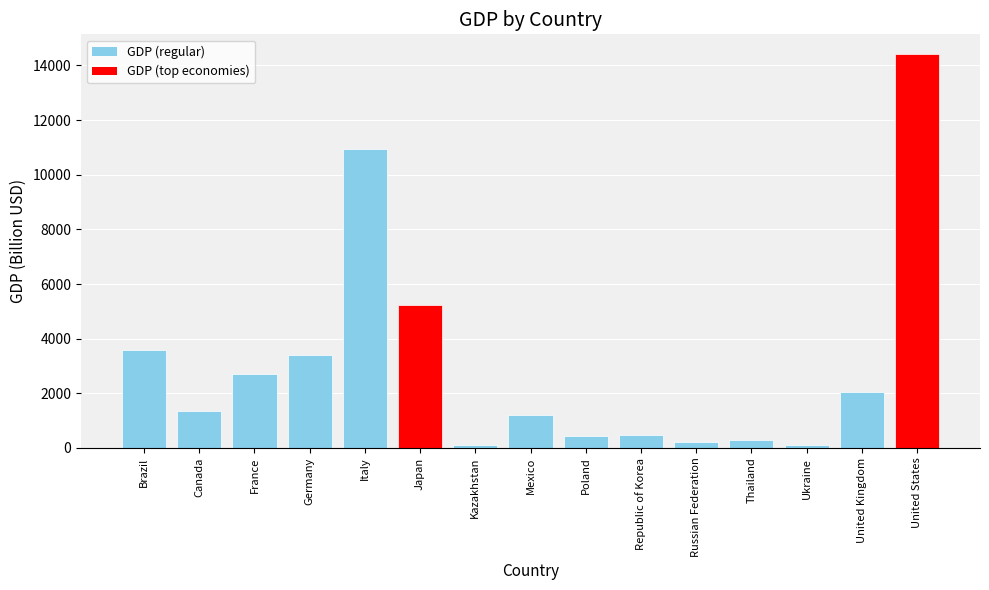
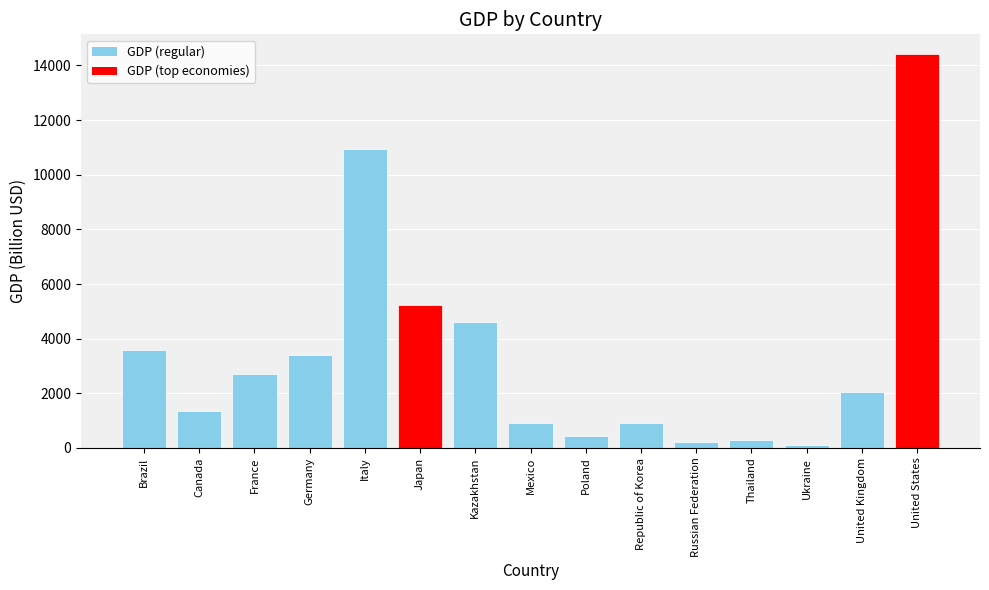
Kazakhstan: 100 -> 4600
Mexico: 1200 -> 900
Republic of Korea: 500 -> 900
